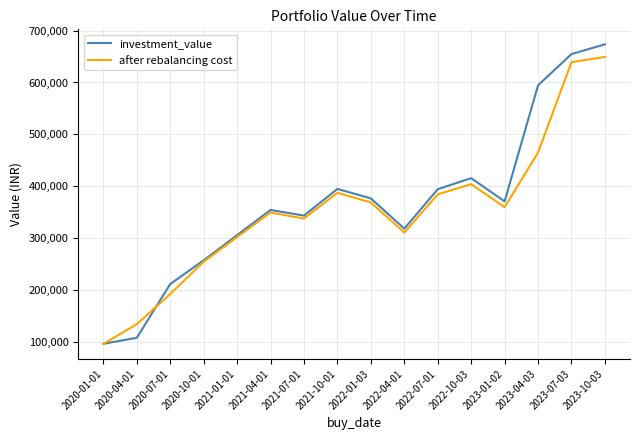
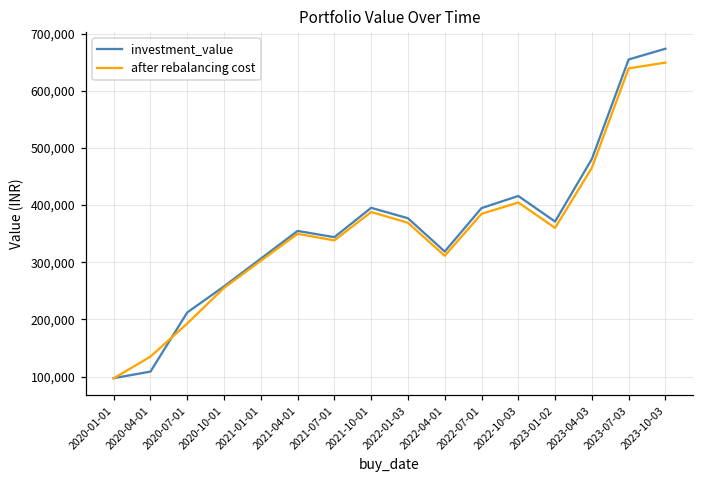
investment_value, 2023-04-03: 590,000 -> 480,000
